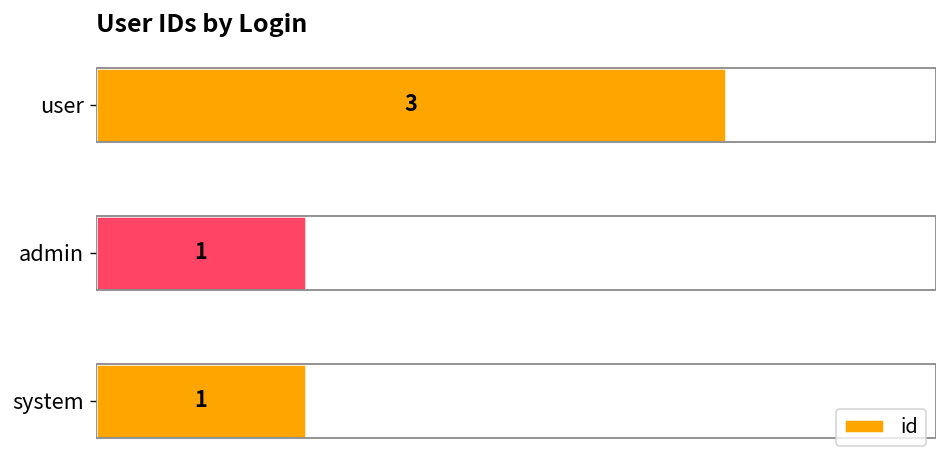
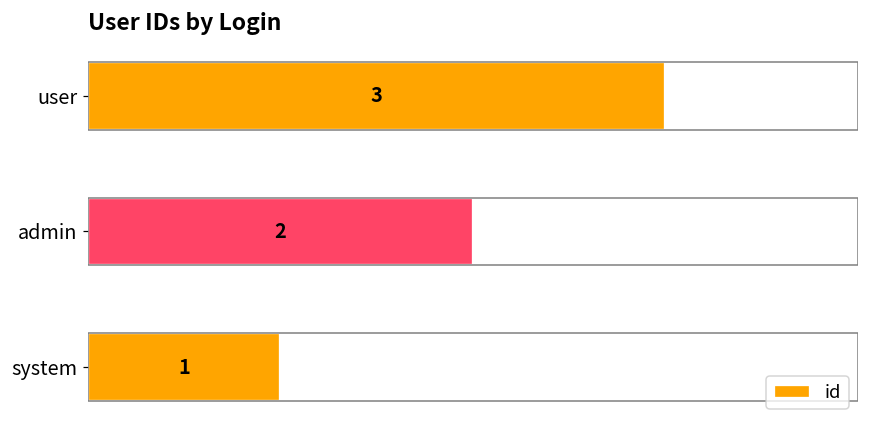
admin: 1 -> 2
